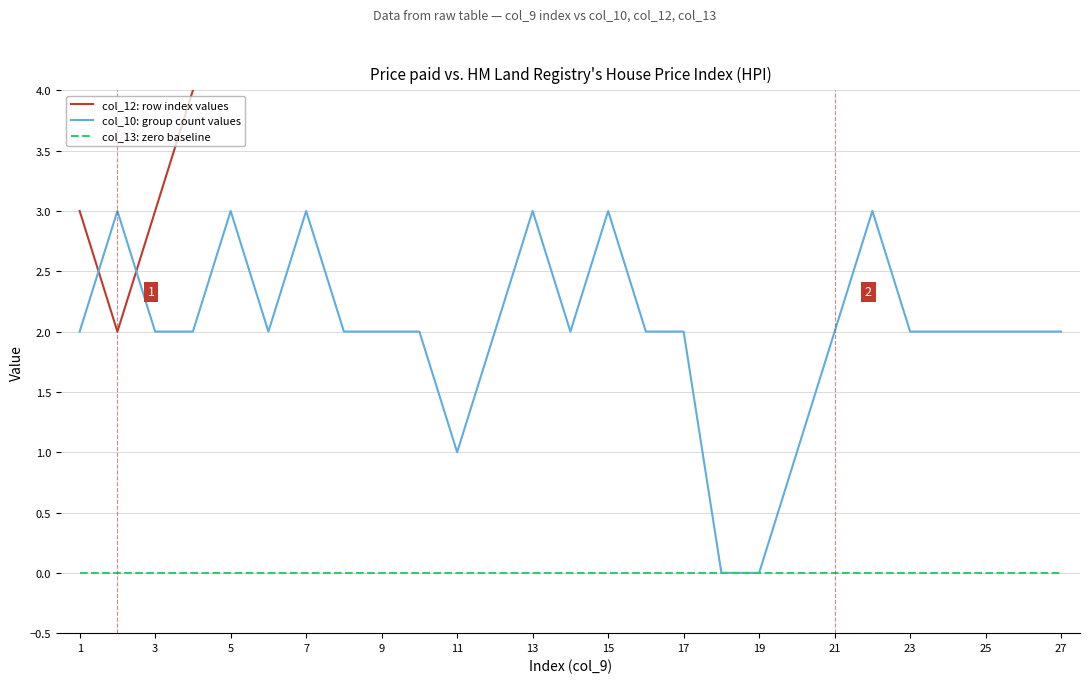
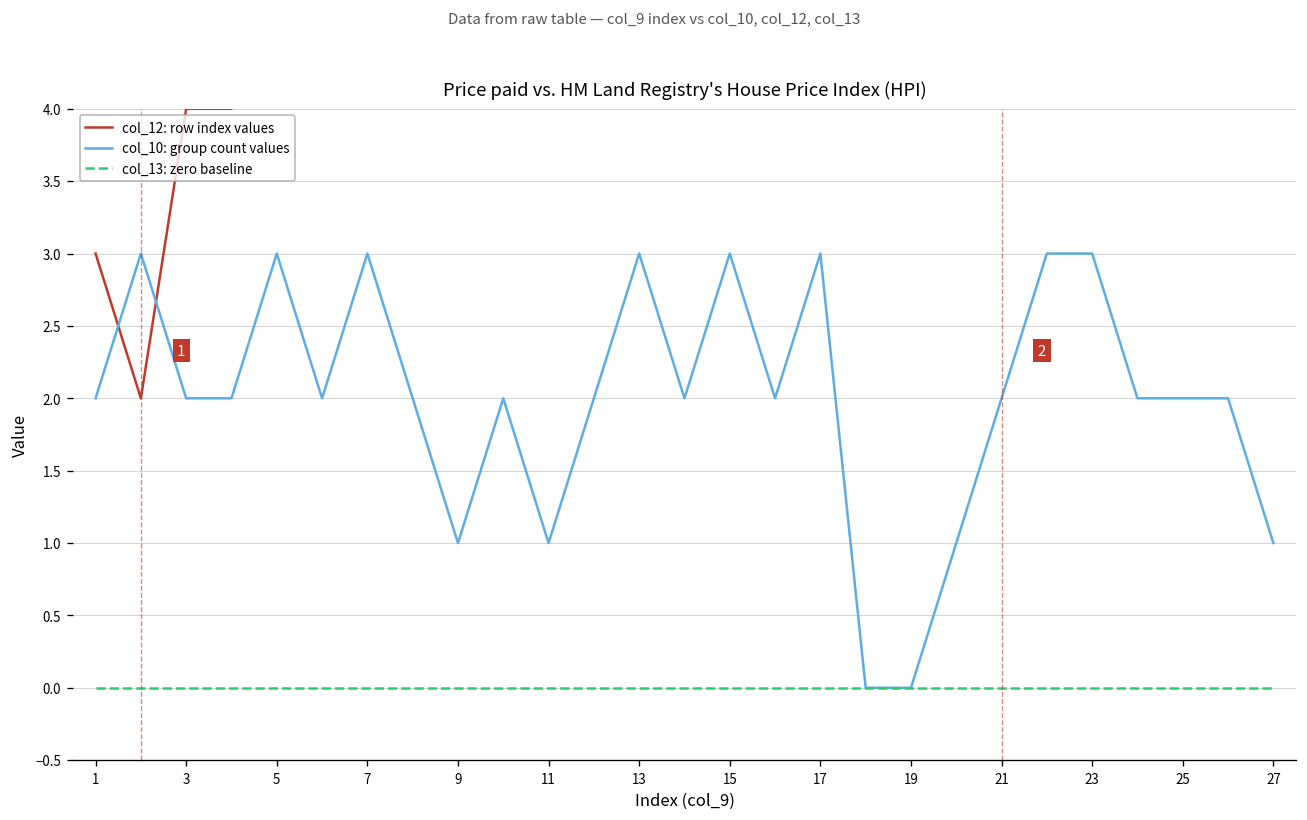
col_12: row index values, 3: 3 -> 4
col_10: group count values, 9: 2 -> 1
col_10: group count values, 17: 2 -> 3
col_10: group count values, 23: 2 -> 3
col_10: group count values, 27: 2 -> 1
